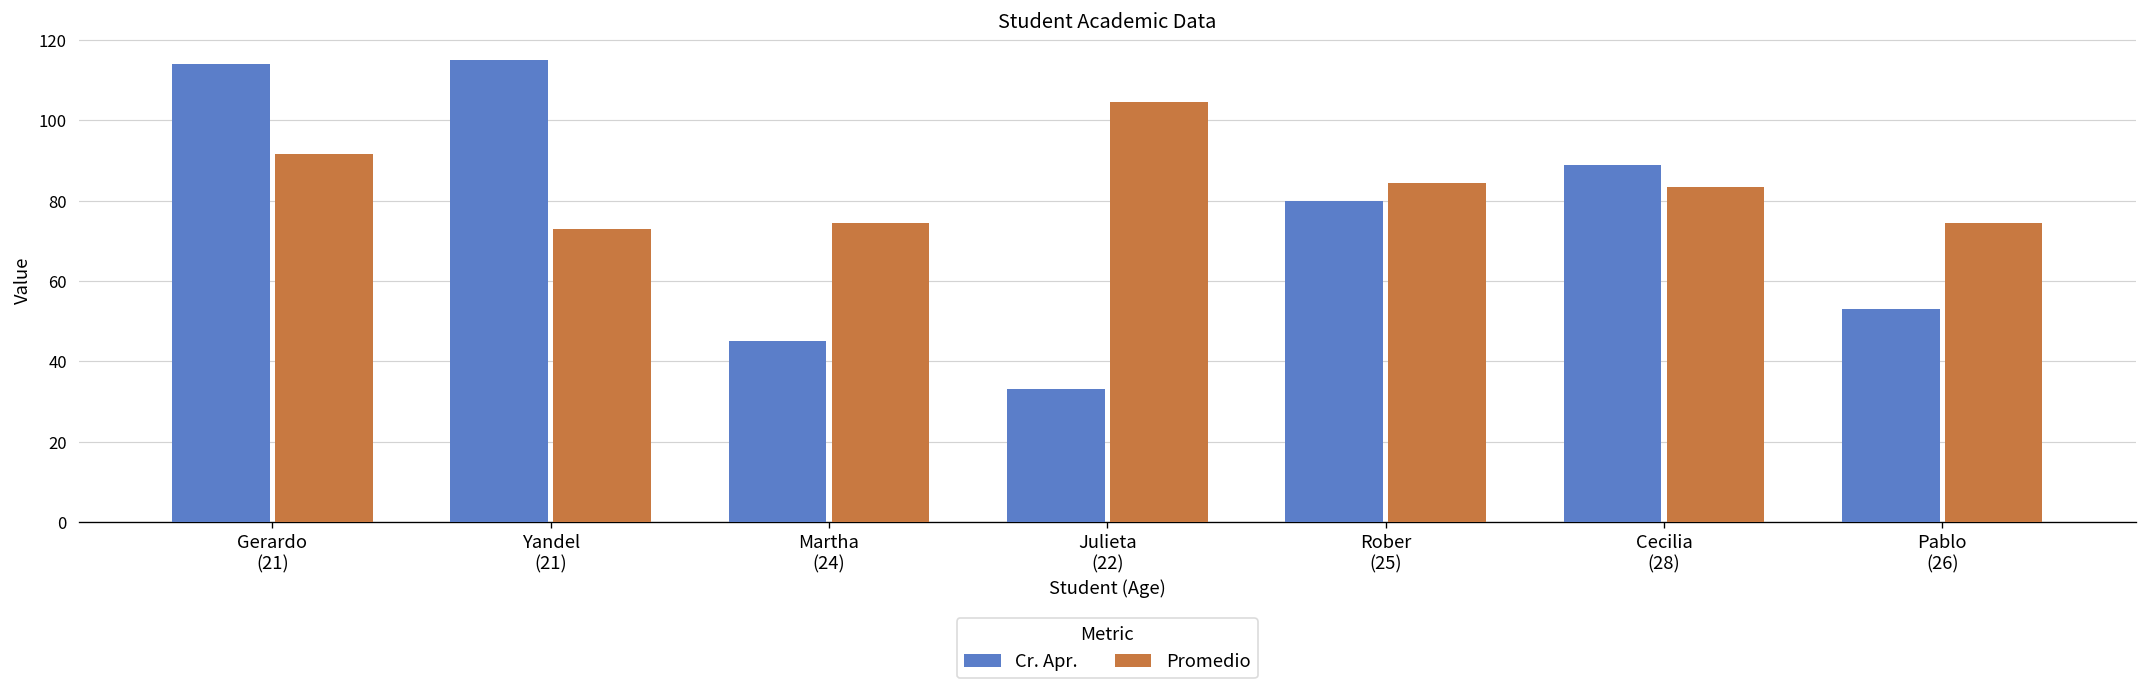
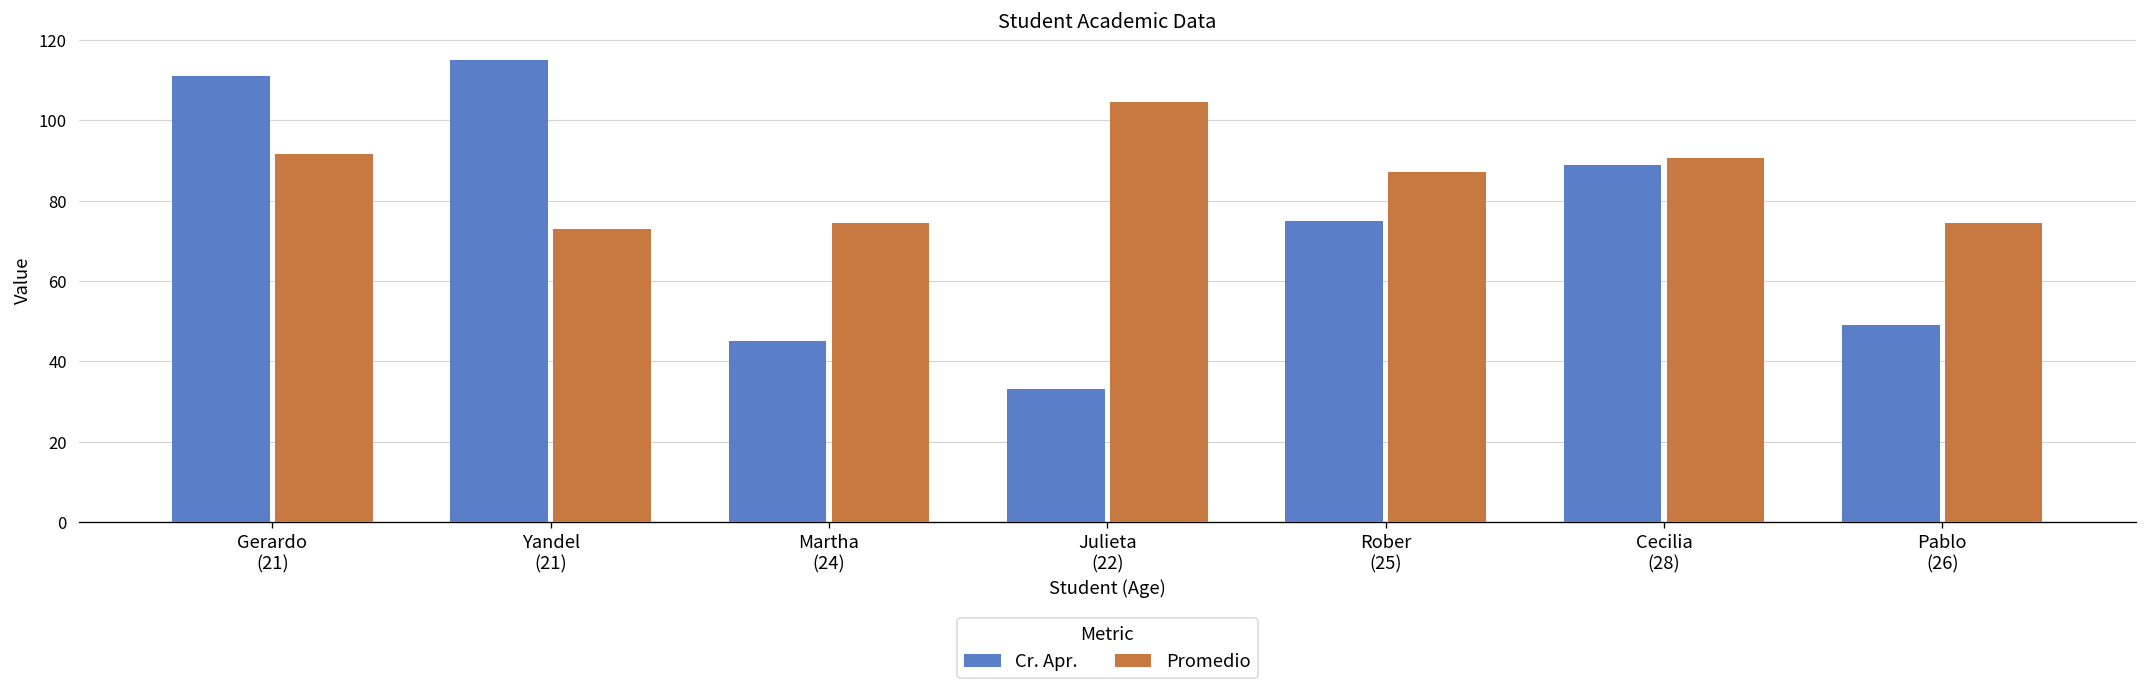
Cr. Apr., Gerardo (21): 114 -> 111
Cr. Apr., Rober (25): 80 -> 75
Promedio, Rober (25): 84 -> 87
Promedio, Cecilia (28): 83 -> 91
Cr. Apr., Pablo (26): 53 -> 49
